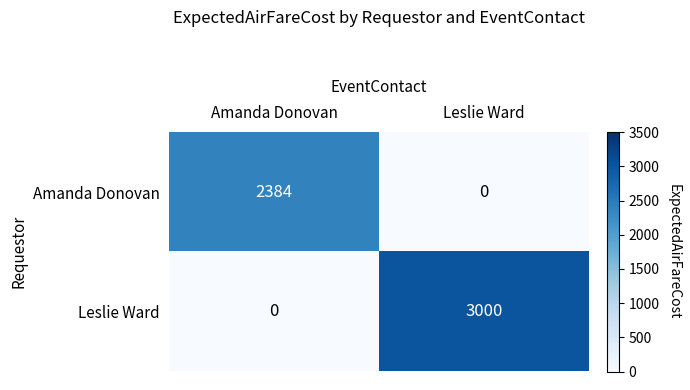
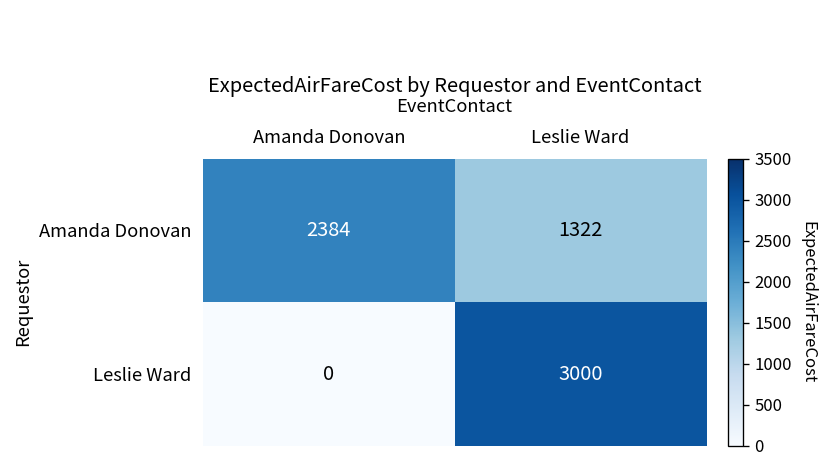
Amanda Donovan, Leslie Ward: 0 -> 1322
